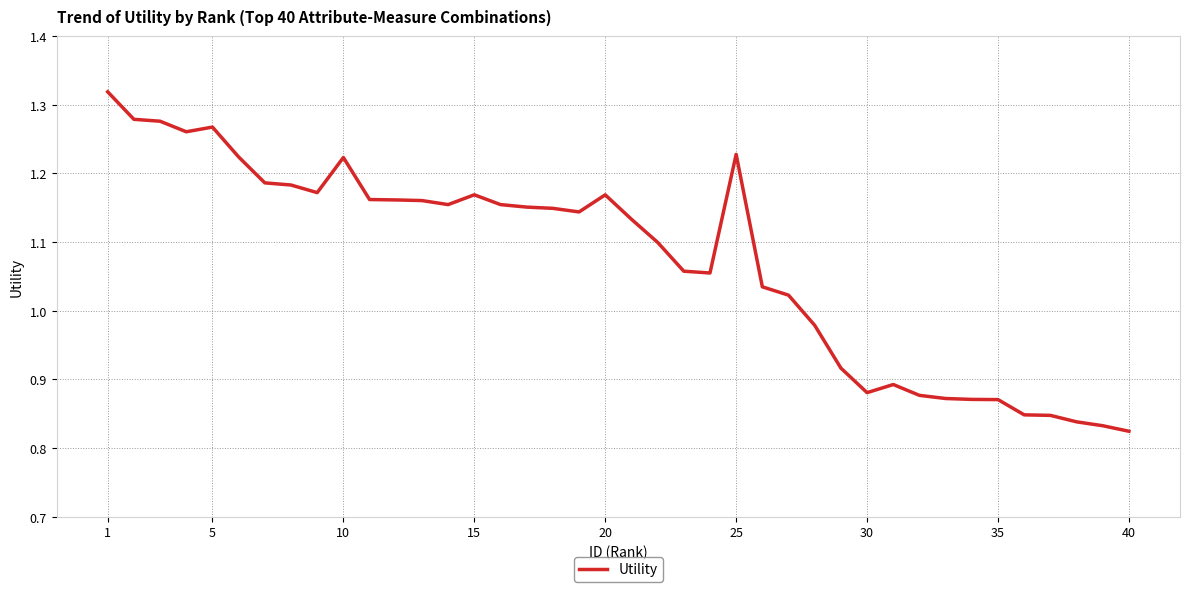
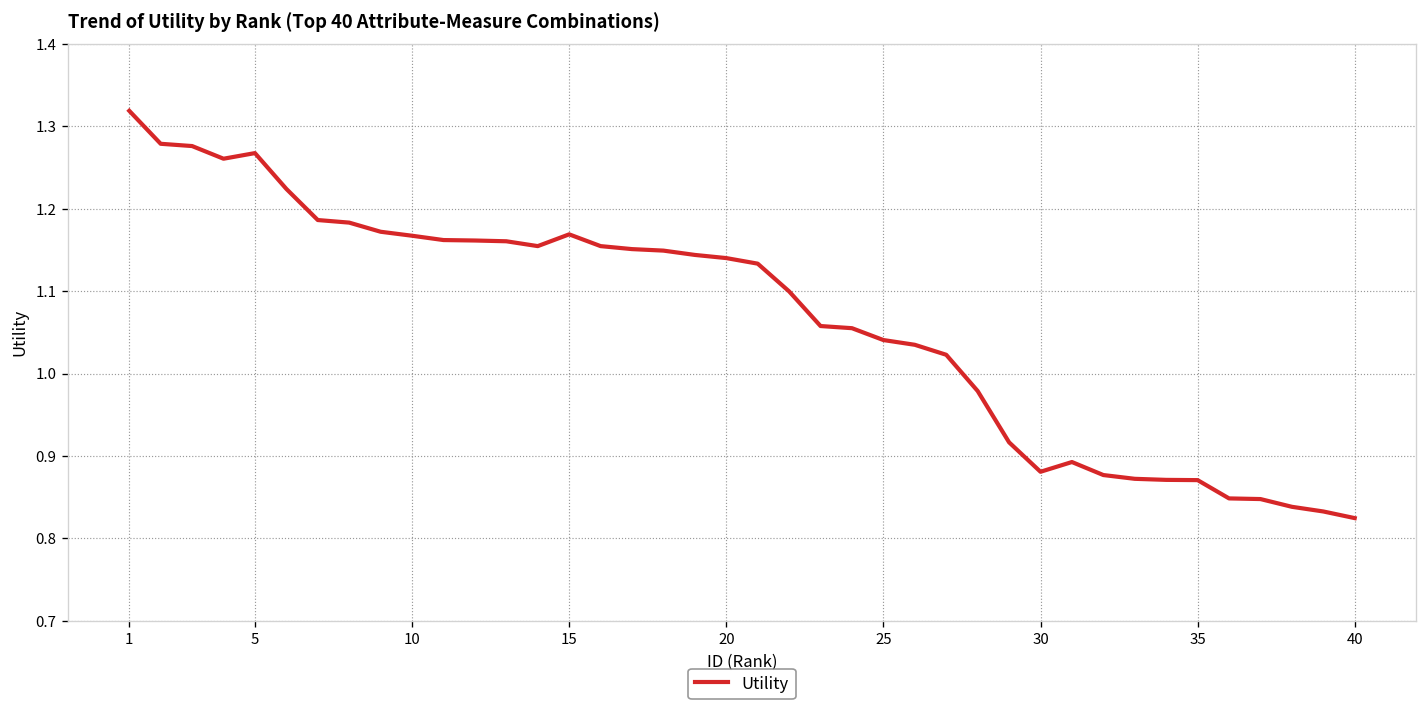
10: 1.22 -> 1.17
20: 1.17 -> 1.14
25: 1.23 -> 1.04
